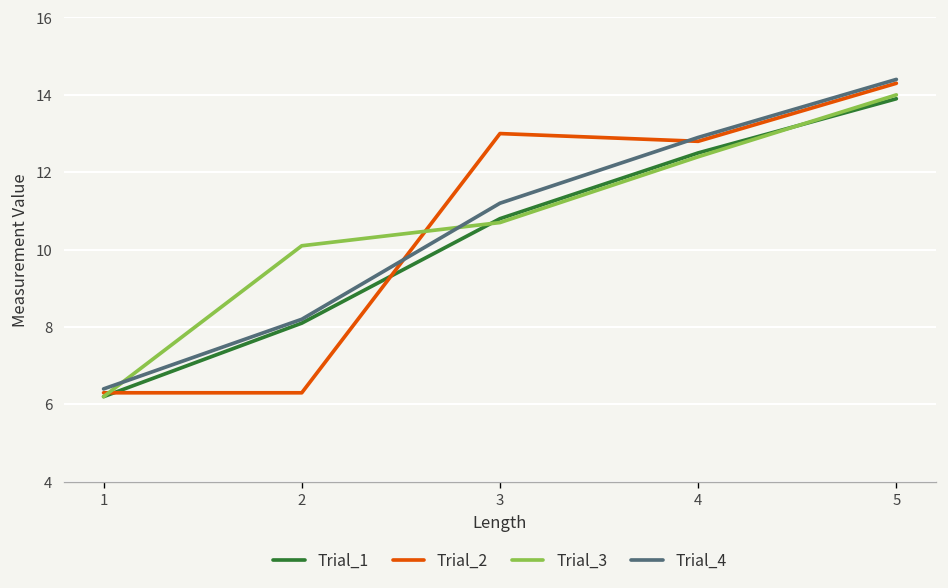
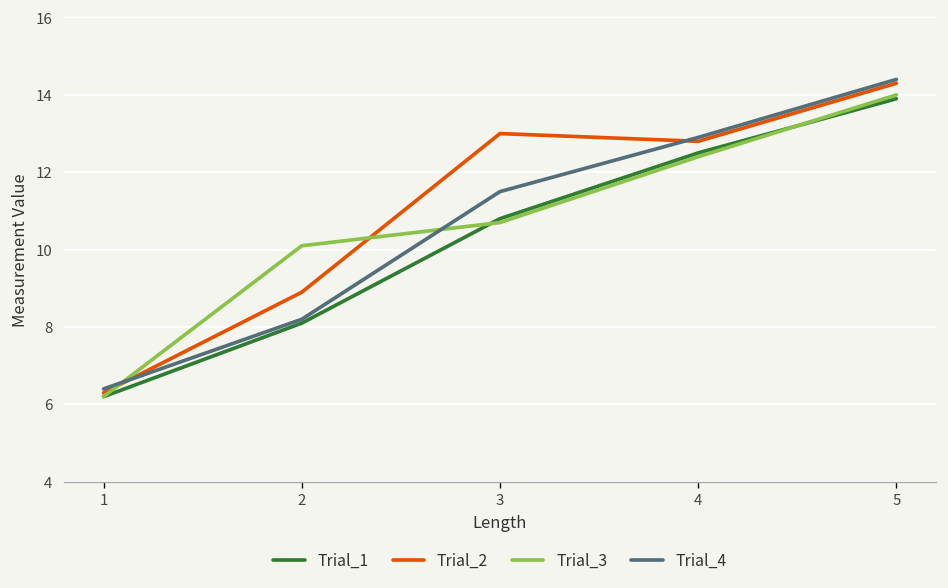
Trial_2, 2: 6.3 -> 8.9
Trial_4, 3: 11.2 -> 11.5
